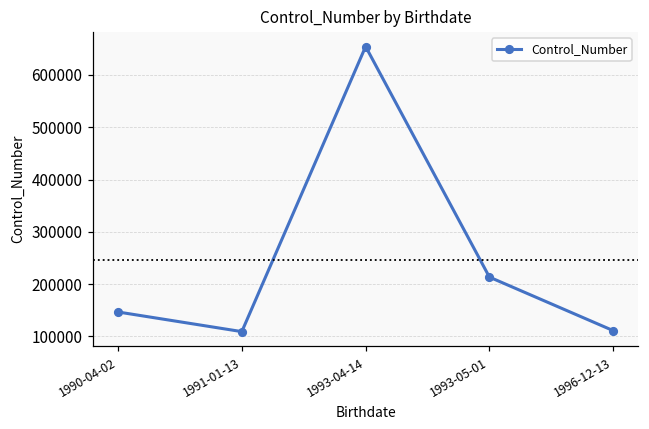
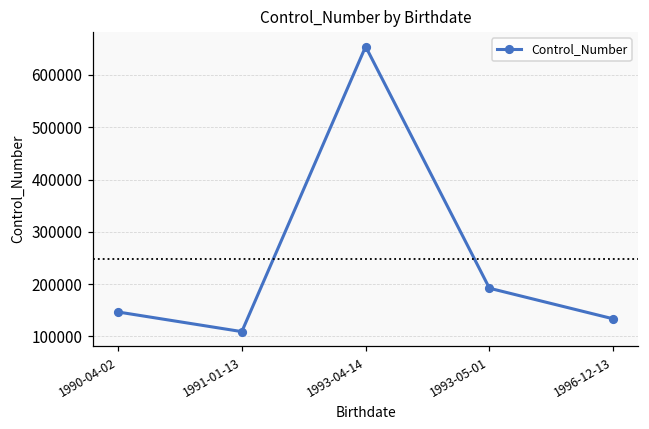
1993-05-01: 210000 -> 190000
1996-12-13: 110000 -> 130000
